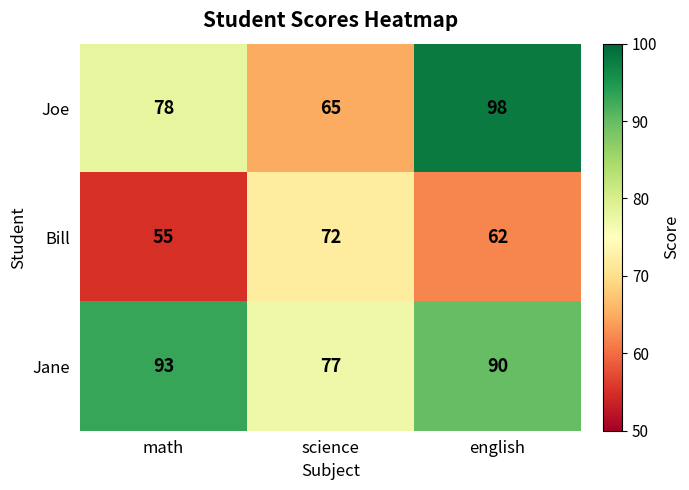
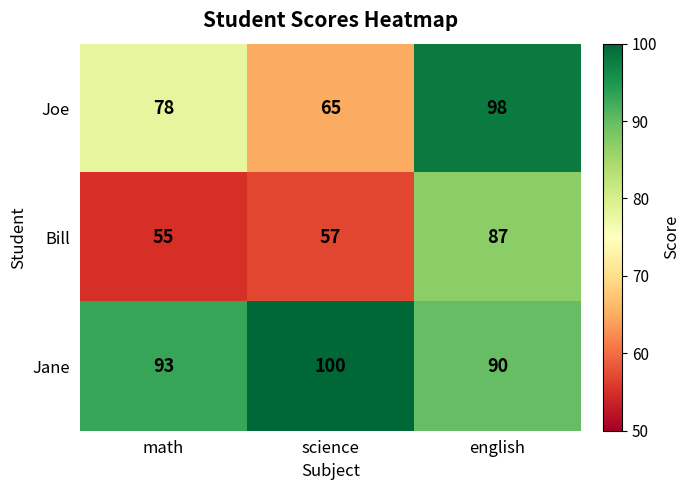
Bill, science: 72 -> 57
Bill, english: 62 -> 87
Jane, science: 77 -> 100
